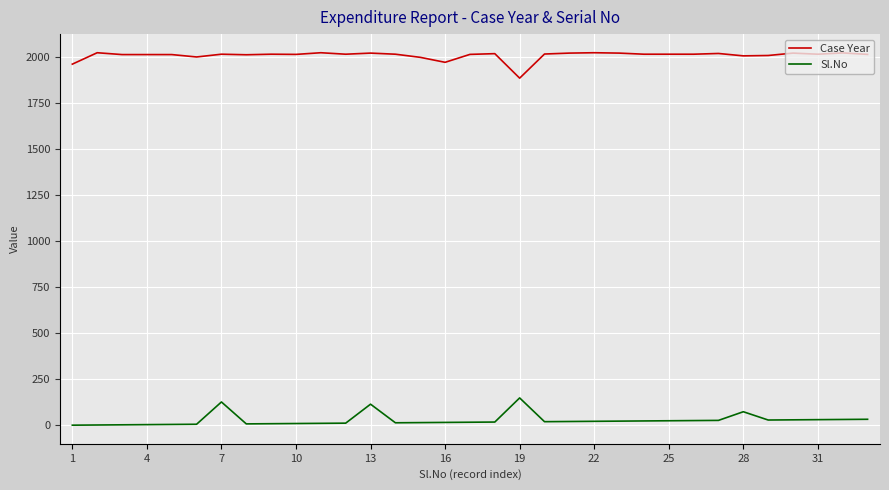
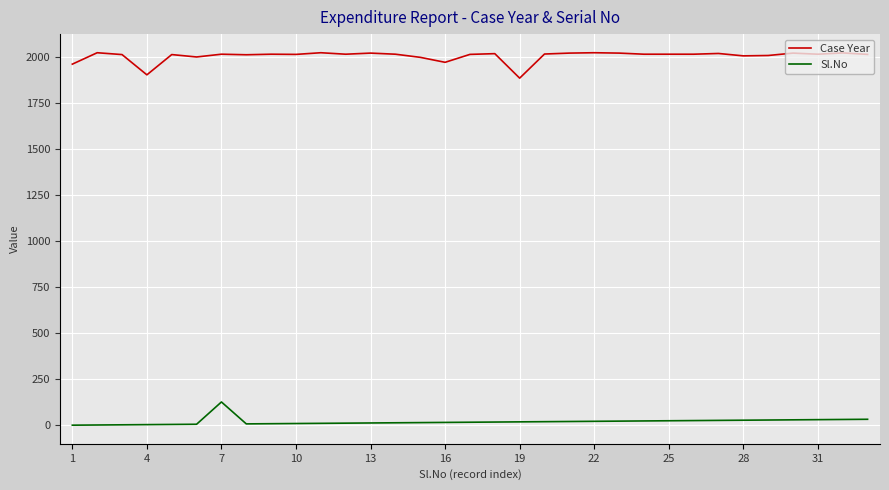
Case Year, 4: 2010 -> 1900
Sl.No, 13: 120 -> 10
Sl.No, 19: 150 -> 20
Sl.No, 28: 70 -> 30
